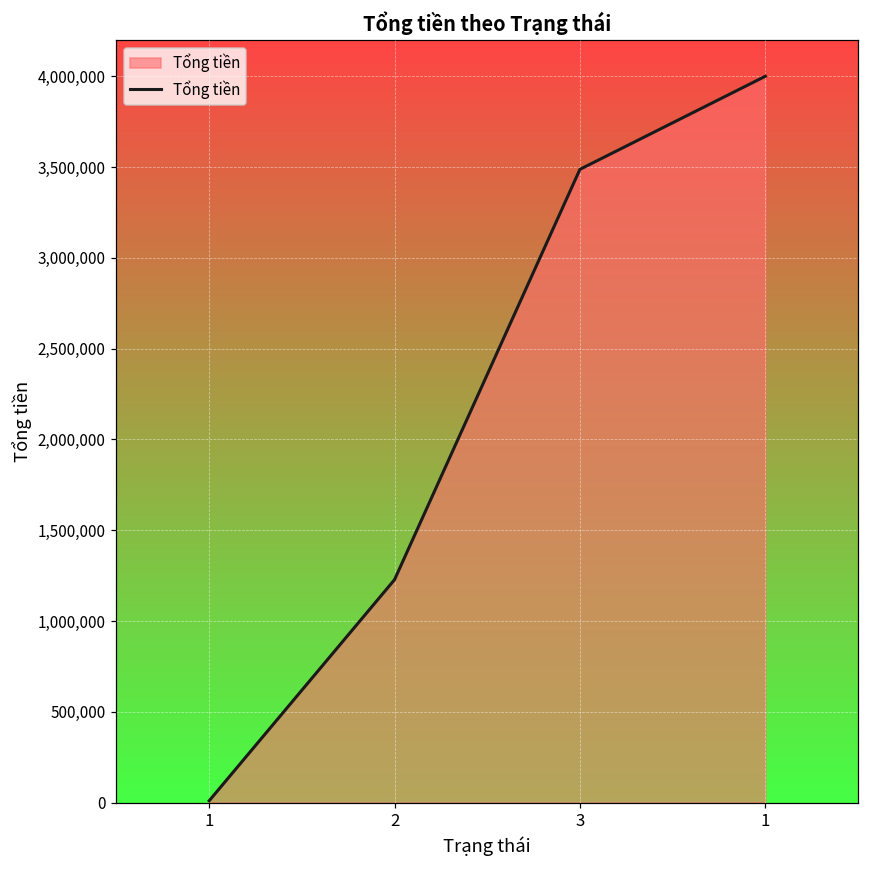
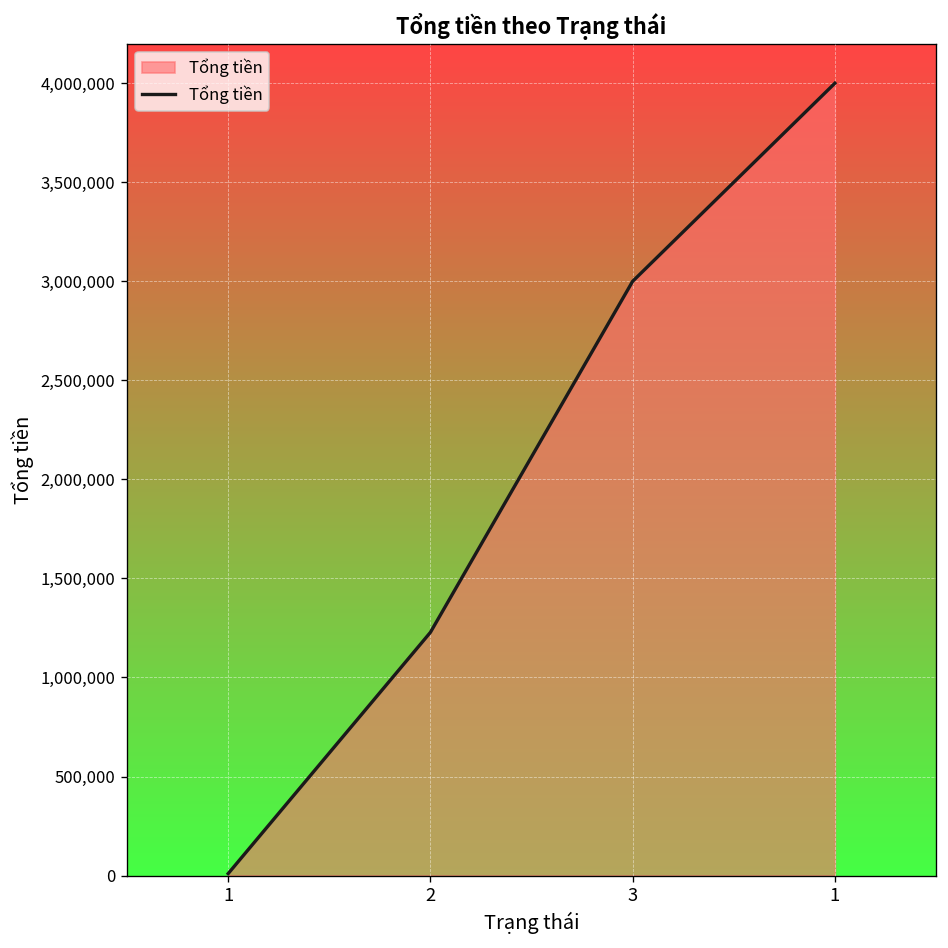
3: 3,490,000 -> 3,000,000
